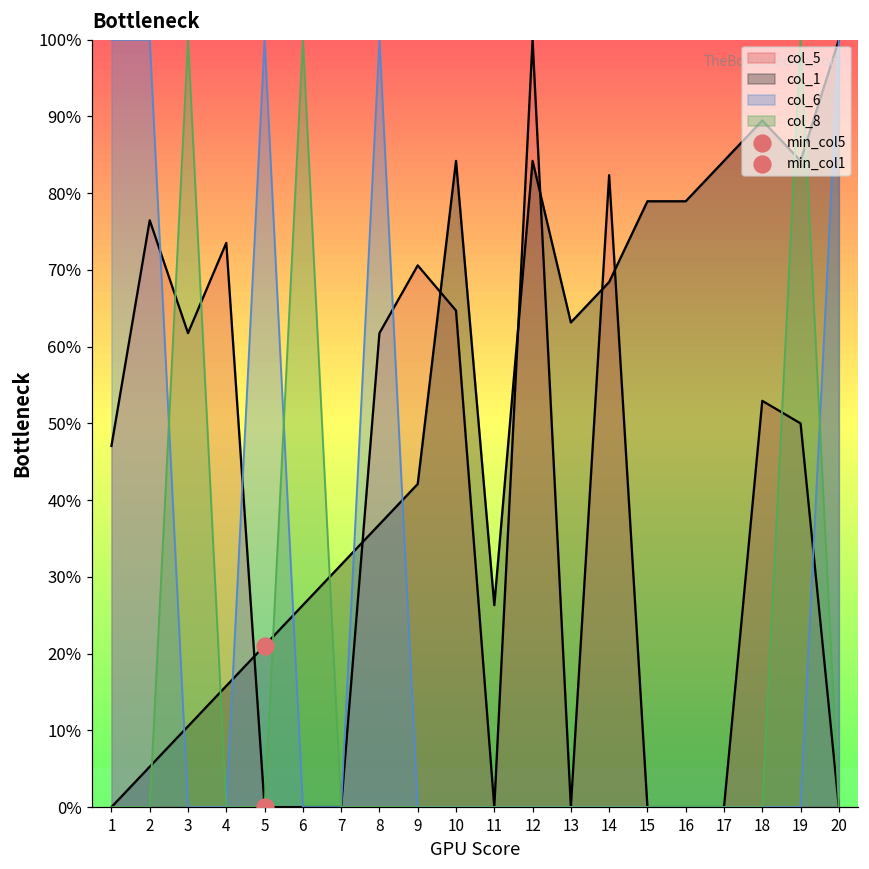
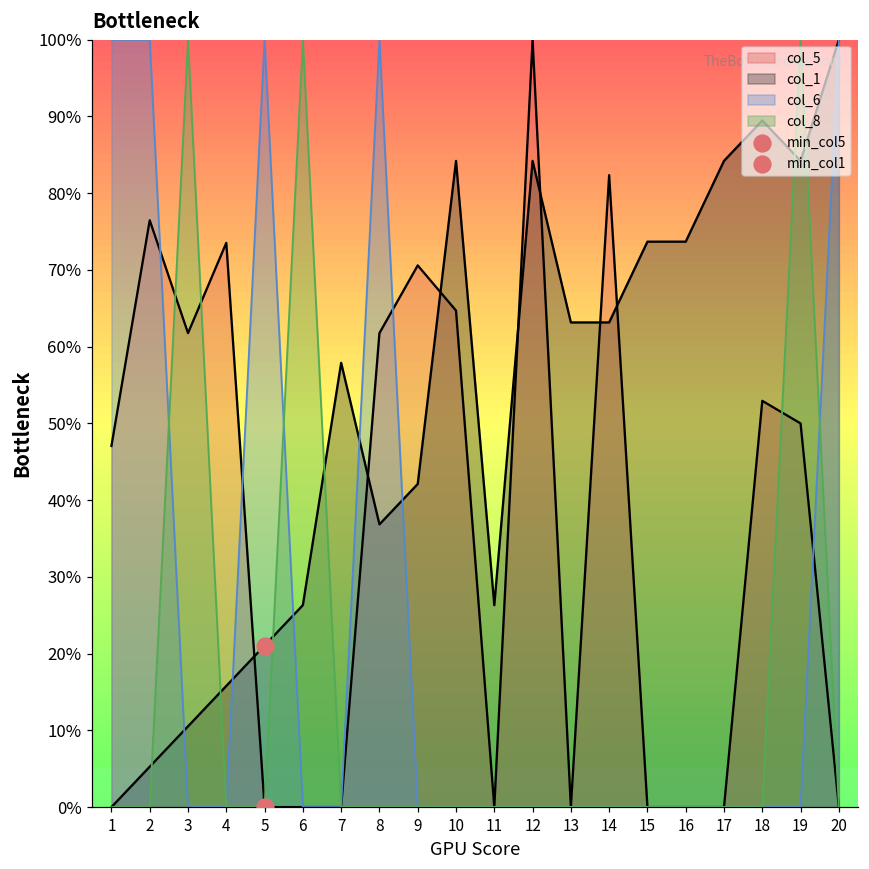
col_1, 7: 32% -> 58%
col_1, 14: 68% -> 63%
col_1, 15: 79% -> 74%
col_1, 16: 79% -> 74%
